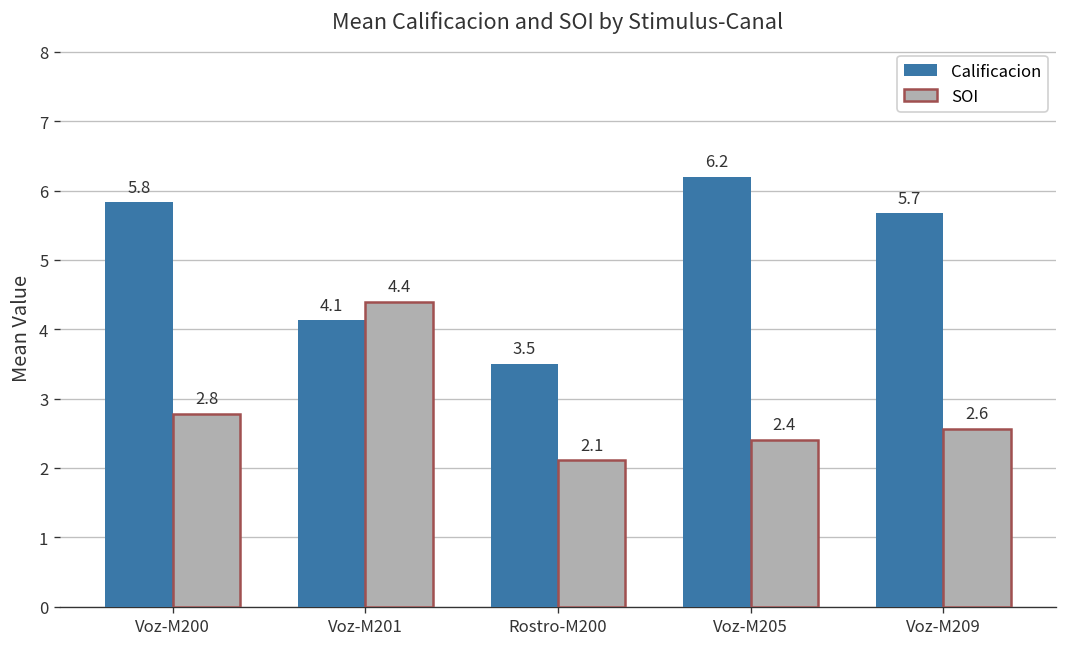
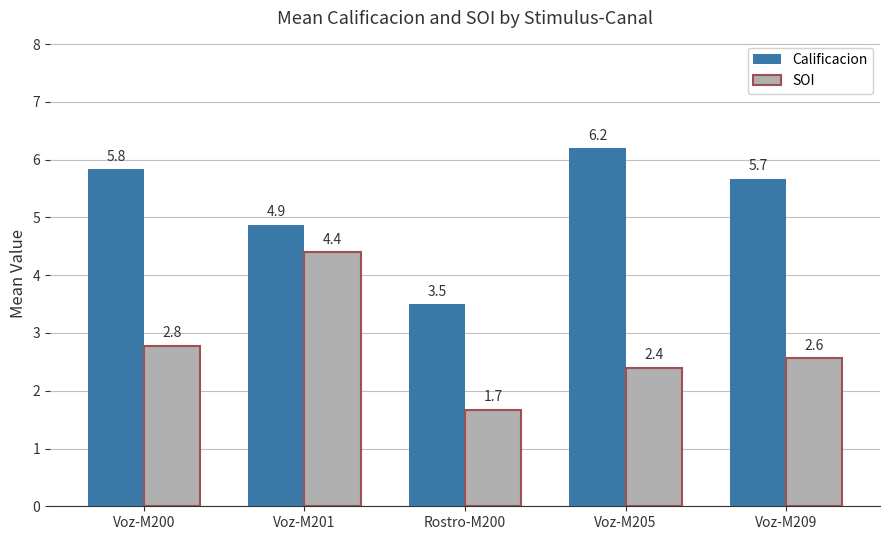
Calificacion, Voz-M201: 4.1 -> 4.9
SOI, Rostro-M200: 2.1 -> 1.7
